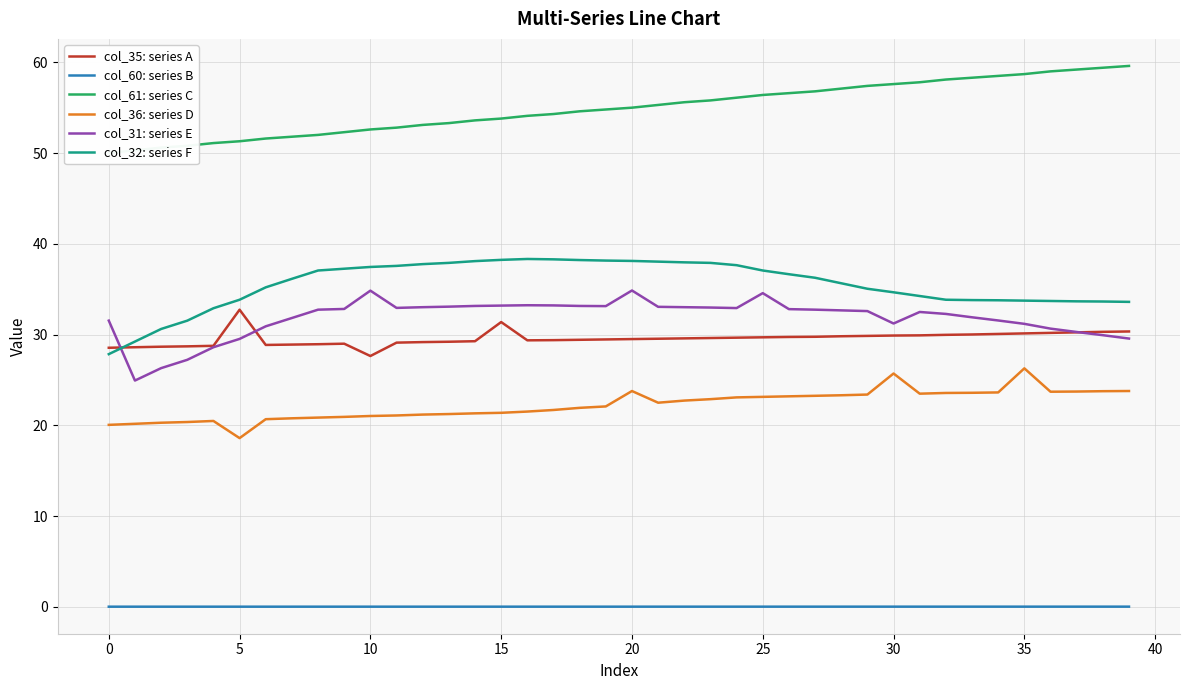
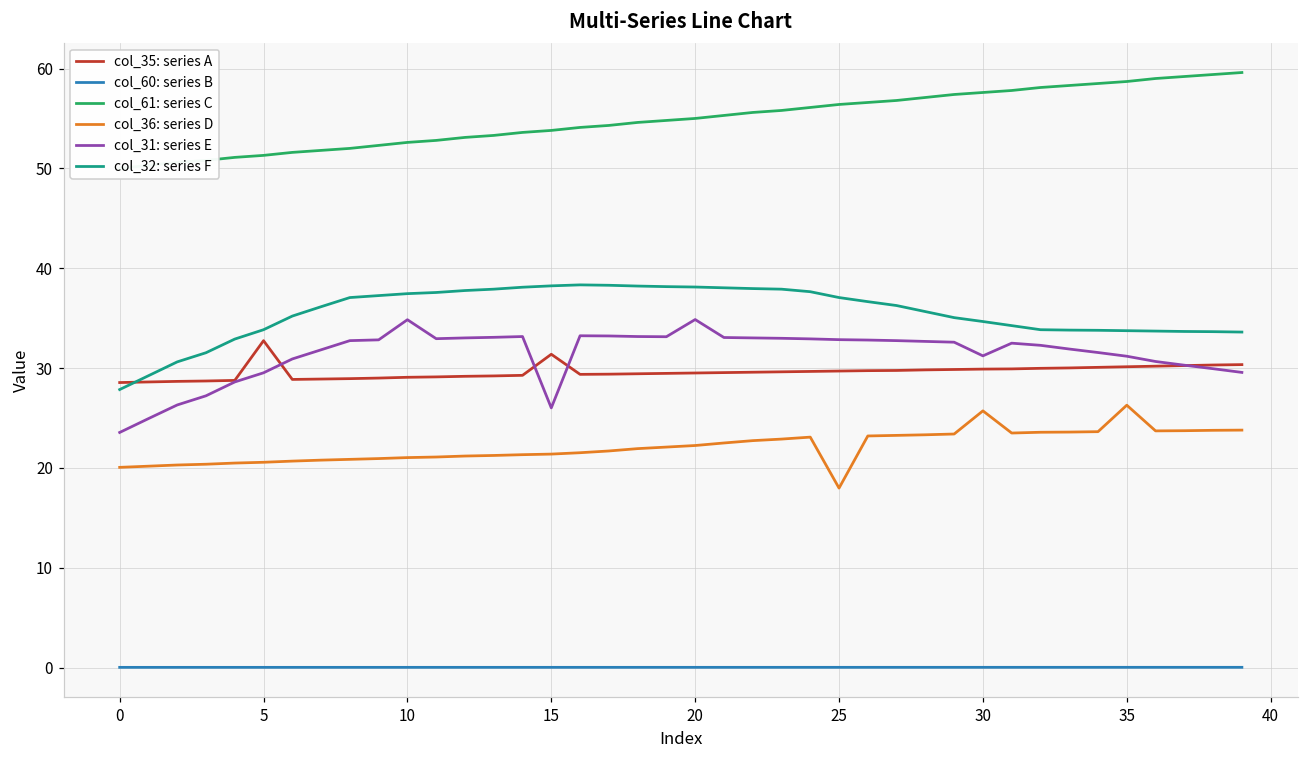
col_31: series E, 0: 32 -> 24
col_36: series D, 5: 19 -> 21
col_35: series A, 10: 28 -> 29
col_31: series E, 15: 33 -> 26
col_36: series D, 20: 24 -> 22
col_36: series D, 25: 23 -> 18
col_31: series E, 25: 35 -> 33
